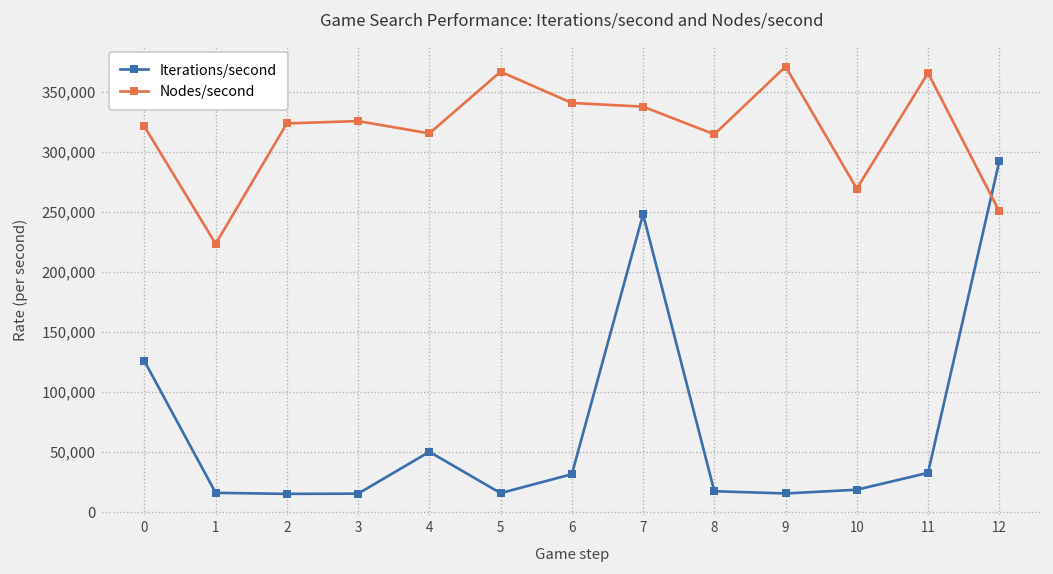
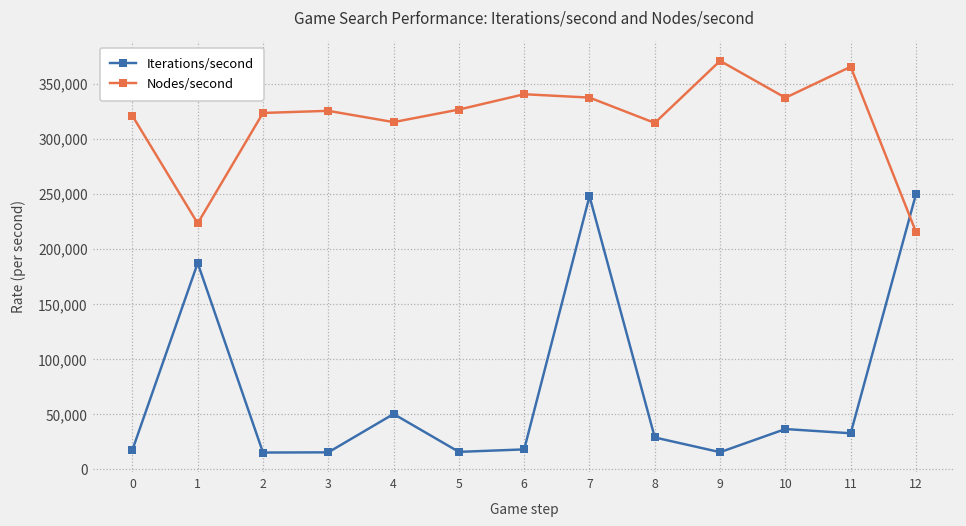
Iterations/second, 0: 126,000 -> 18,000
Iterations/second, 1: 16,000 -> 187,000
Nodes/second, 5: 367,000 -> 327,000
Iterations/second, 6: 32,000 -> 18,000
Iterations/second, 8: 17,000 -> 29,000
Iterations/second, 10: 19,000 -> 37,000
Nodes/second, 10: 269,000 -> 337,000
Iterations/second, 12: 292,000 -> 250,000
Nodes/second, 12: 250,000 -> 216,000
